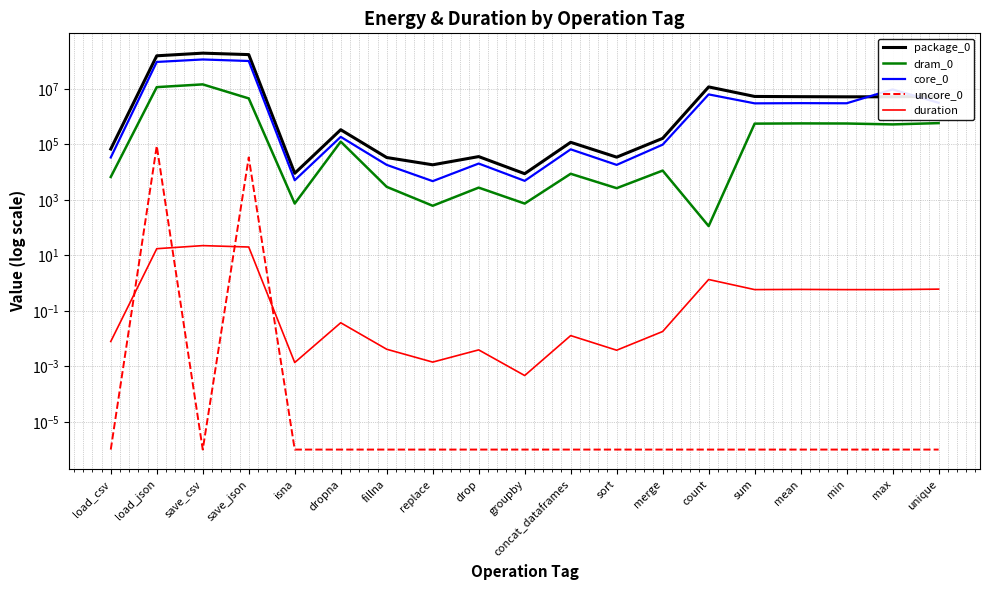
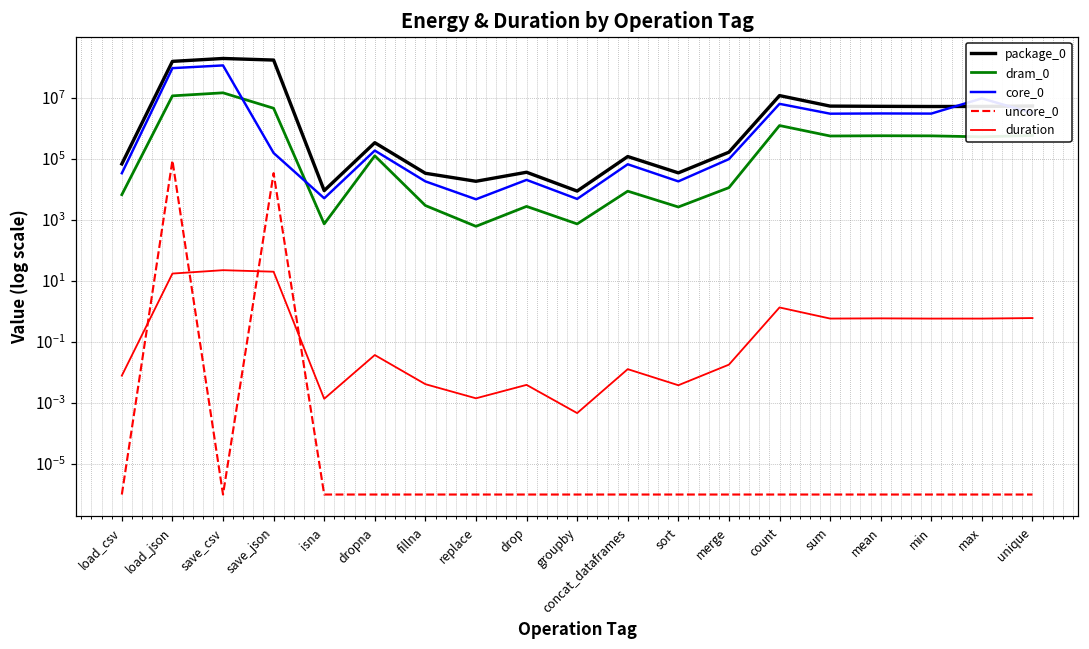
core_0, save_json: 100000000 -> 200000
dram_0, count: 110 -> 1000000
